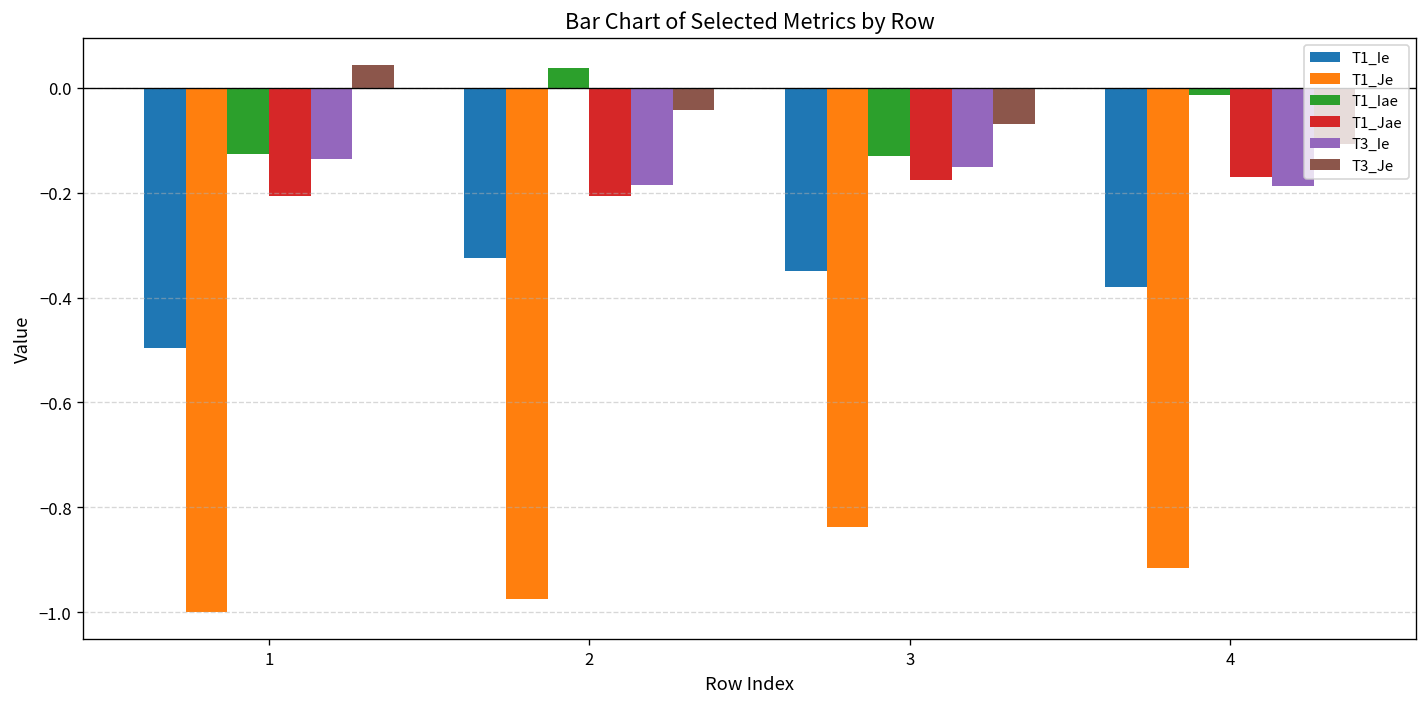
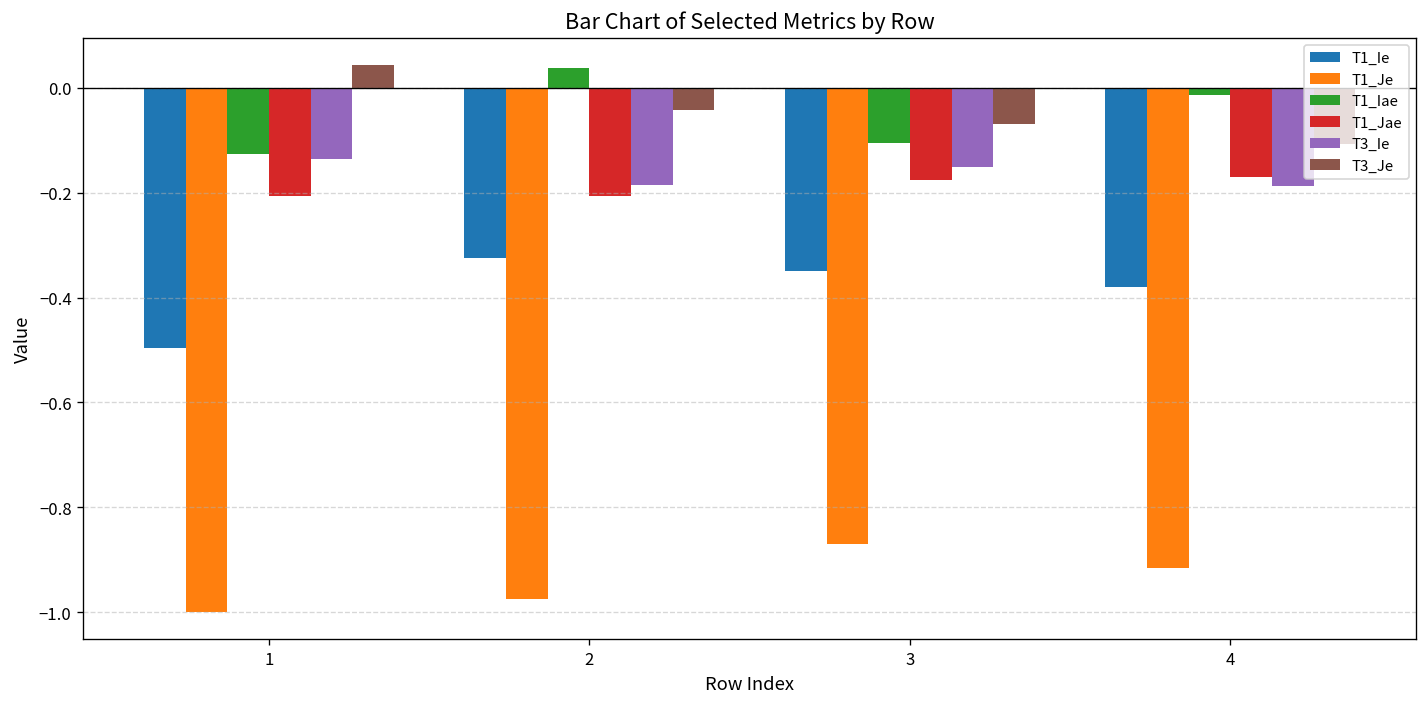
T1_Je, 3: -0.84 -> -0.87
T1_Iae, 3: -0.13 -> -0.10
